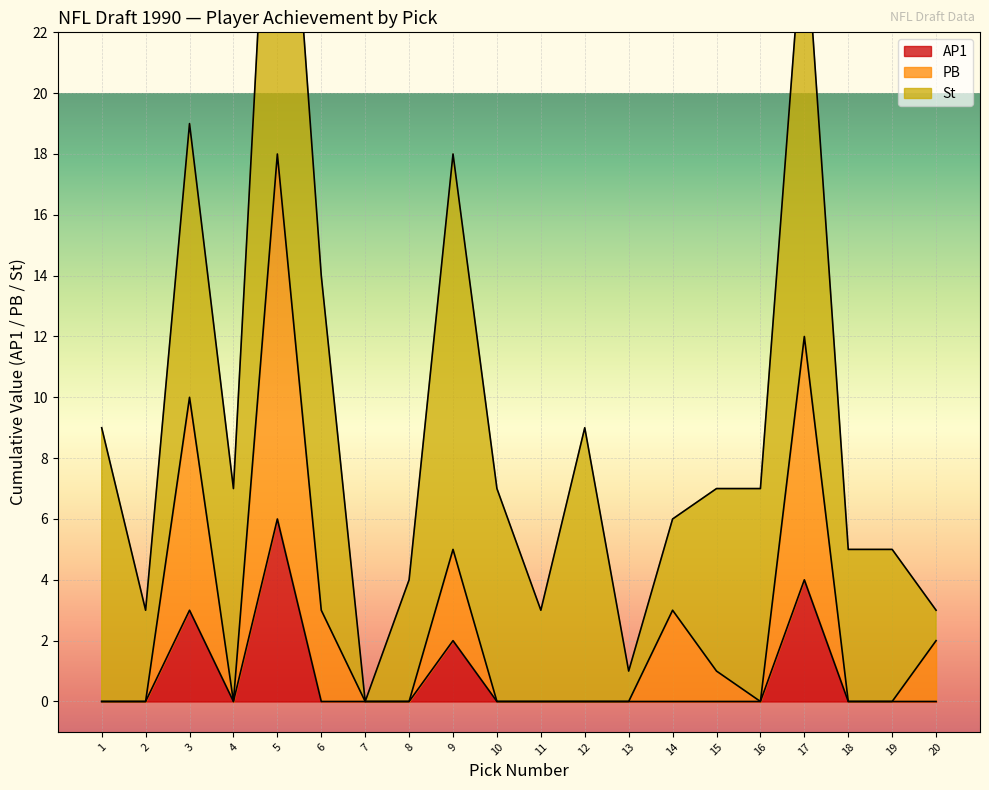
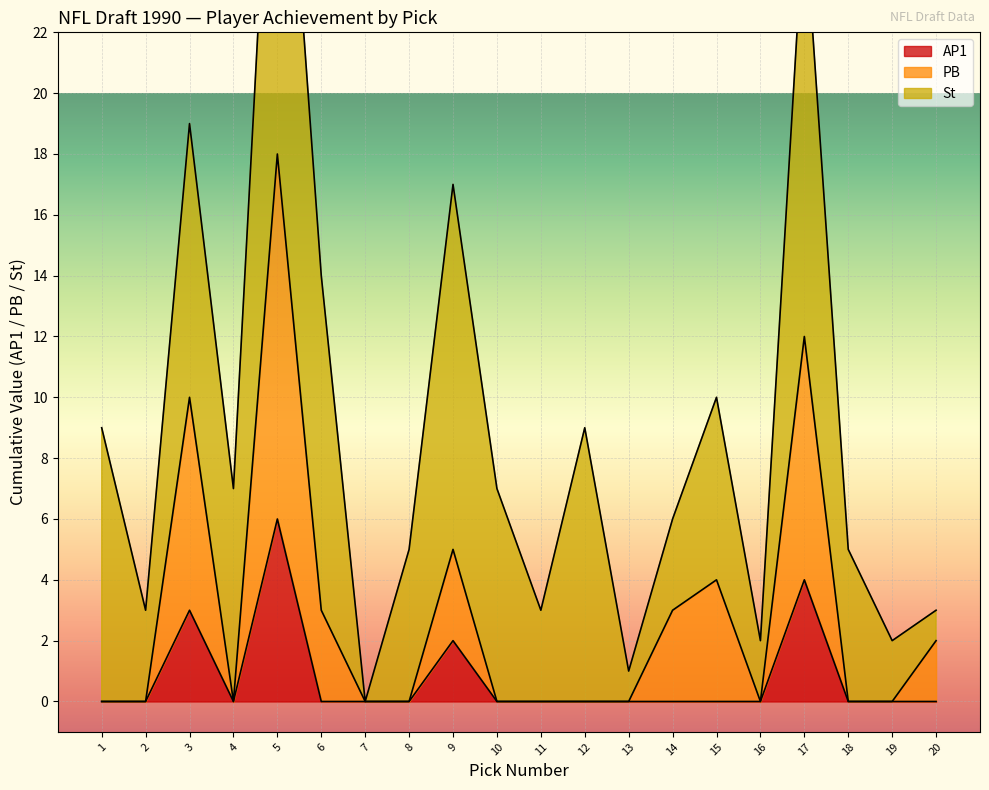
St, 8: 4 -> 5
St, 9: 13 -> 12
PB, 15: 1 -> 4
St, 16: 7 -> 2
St, 19: 5 -> 2
